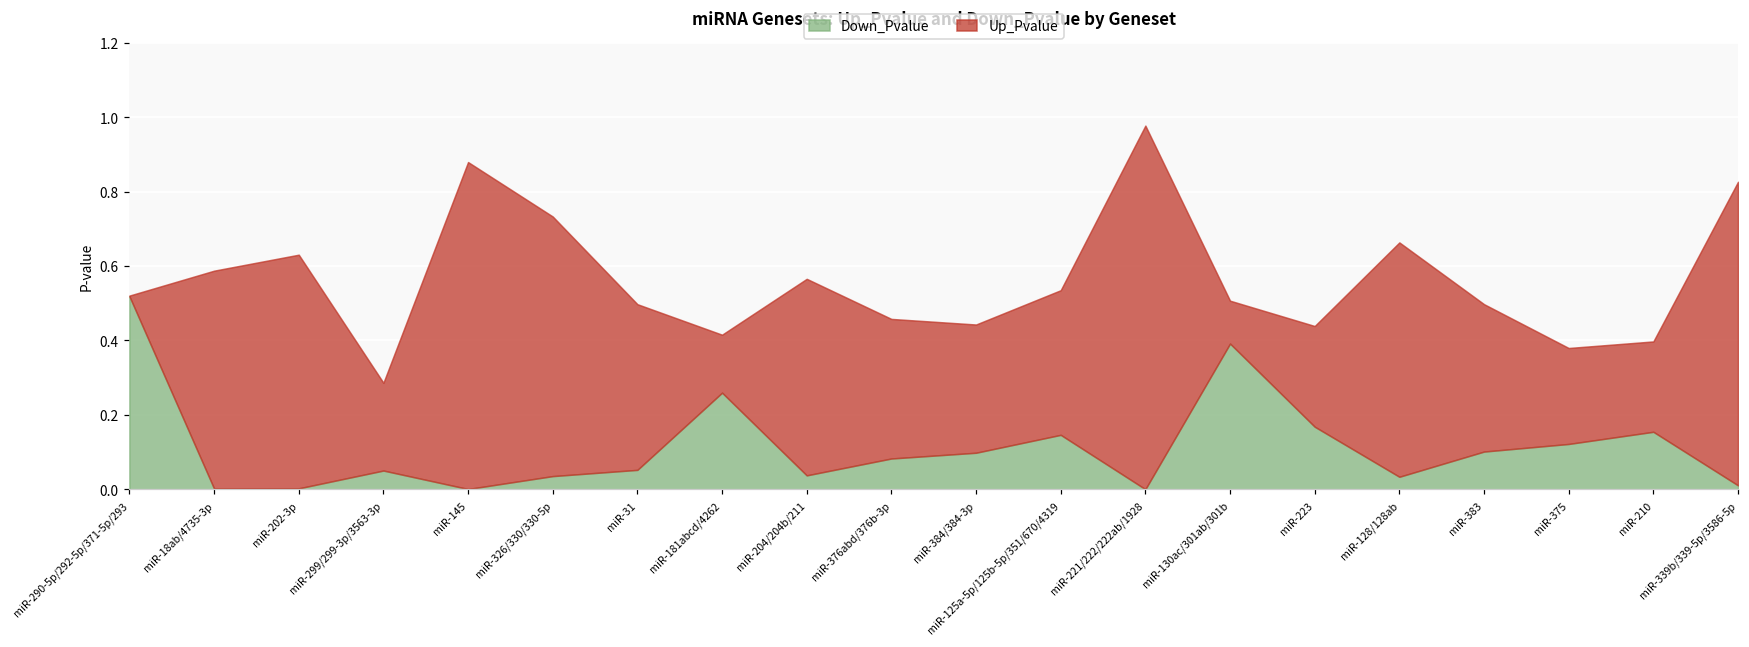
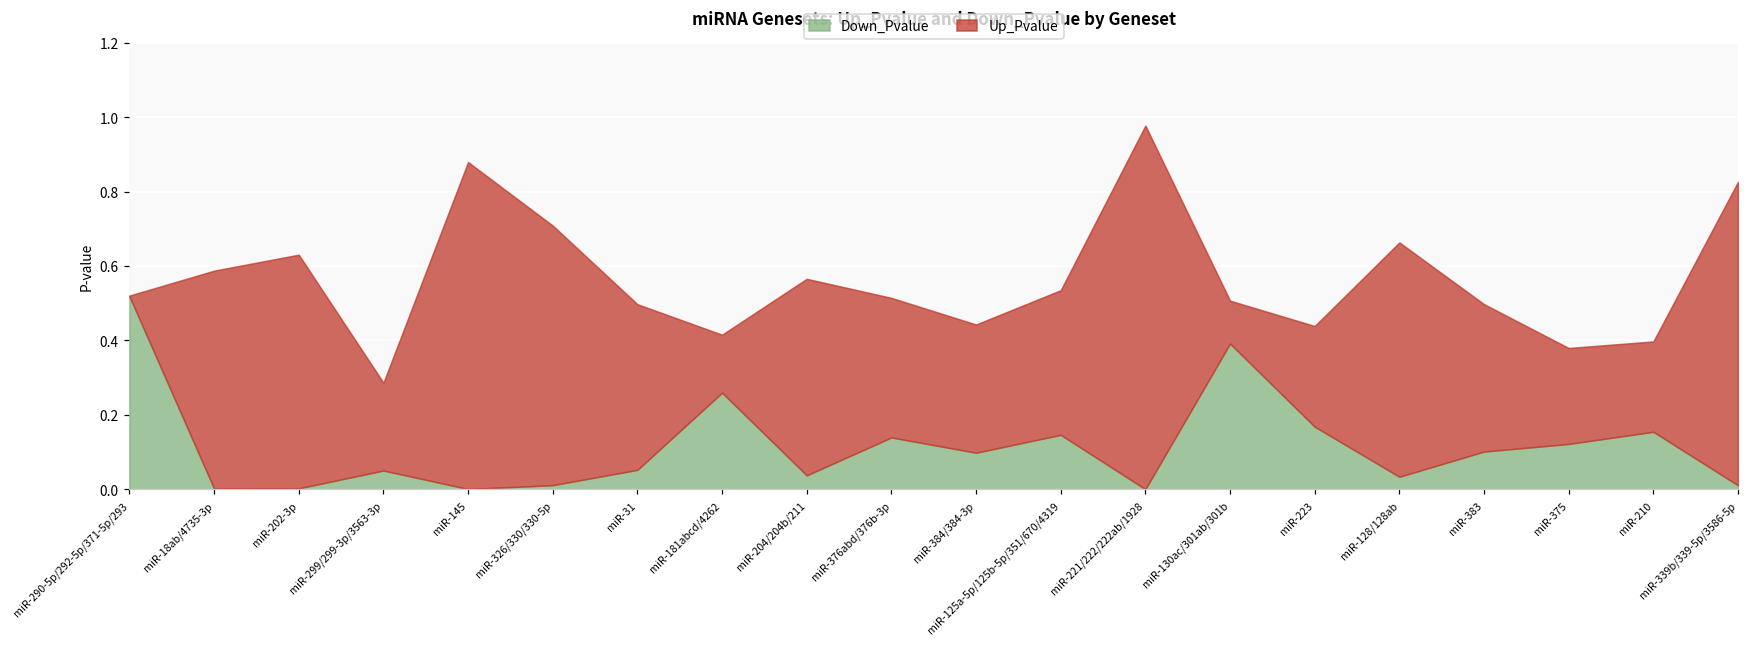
Down_Pvalue, miR-326/330/330-5p: 0.04 -> 0.01
Down_Pvalue, miR-376abd/376b-3p: 0.08 -> 0.14
